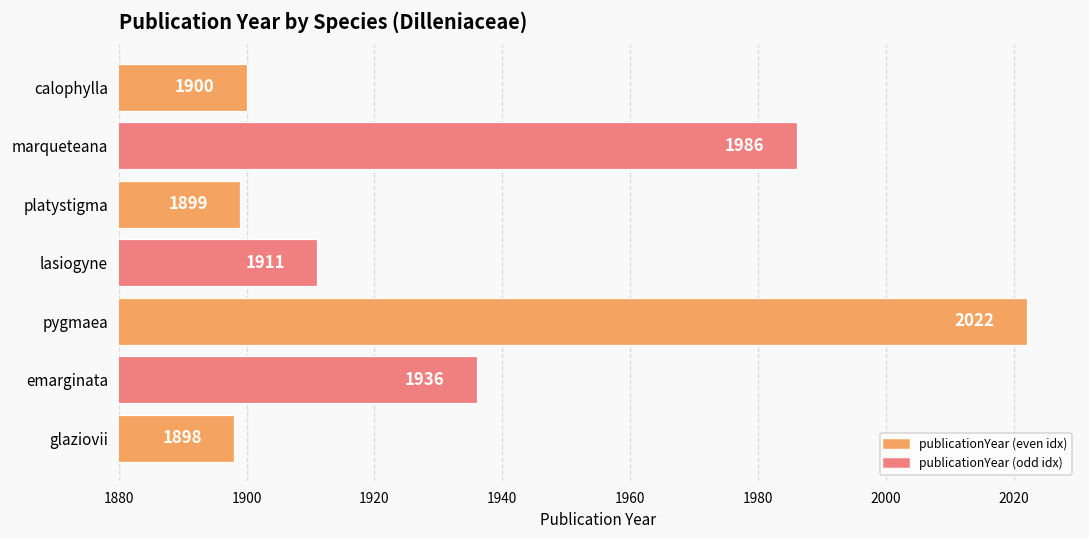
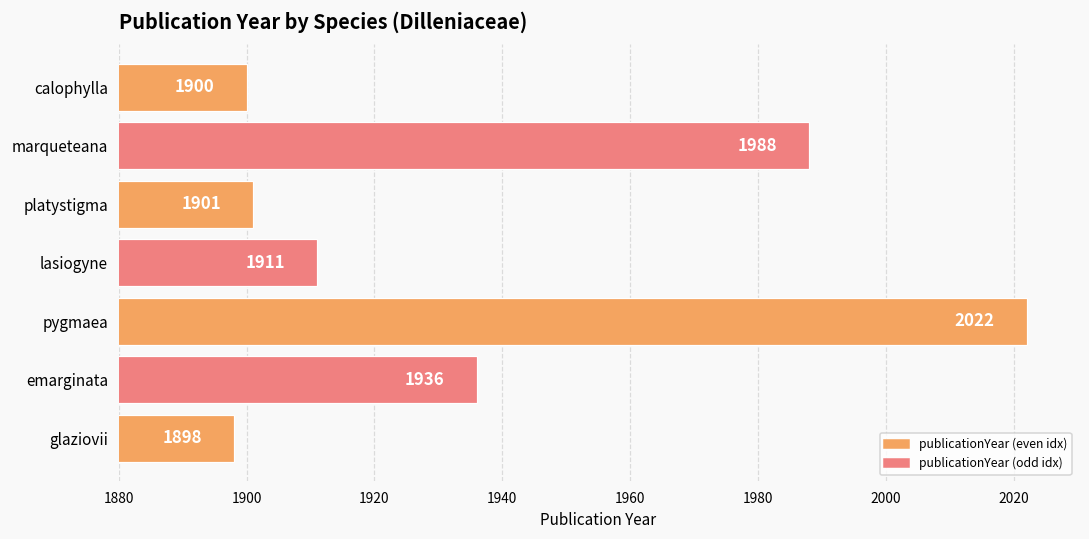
marqueteana: 1986 -> 1988
platystigma: 1899 -> 1901
